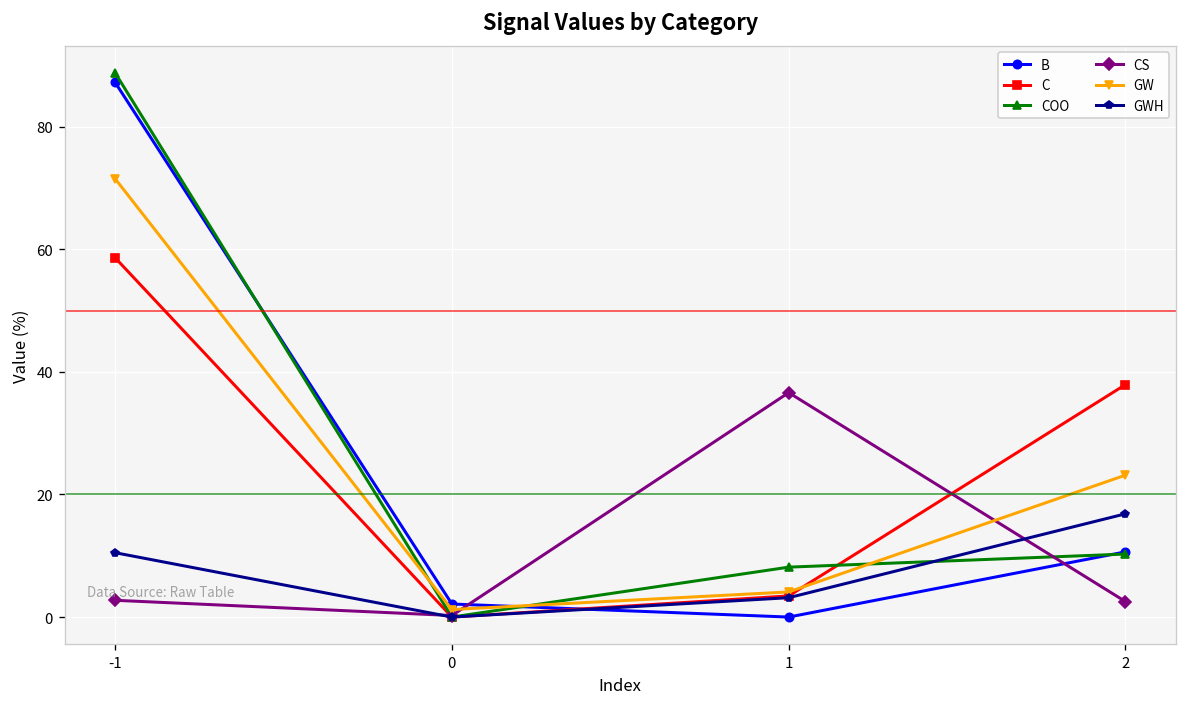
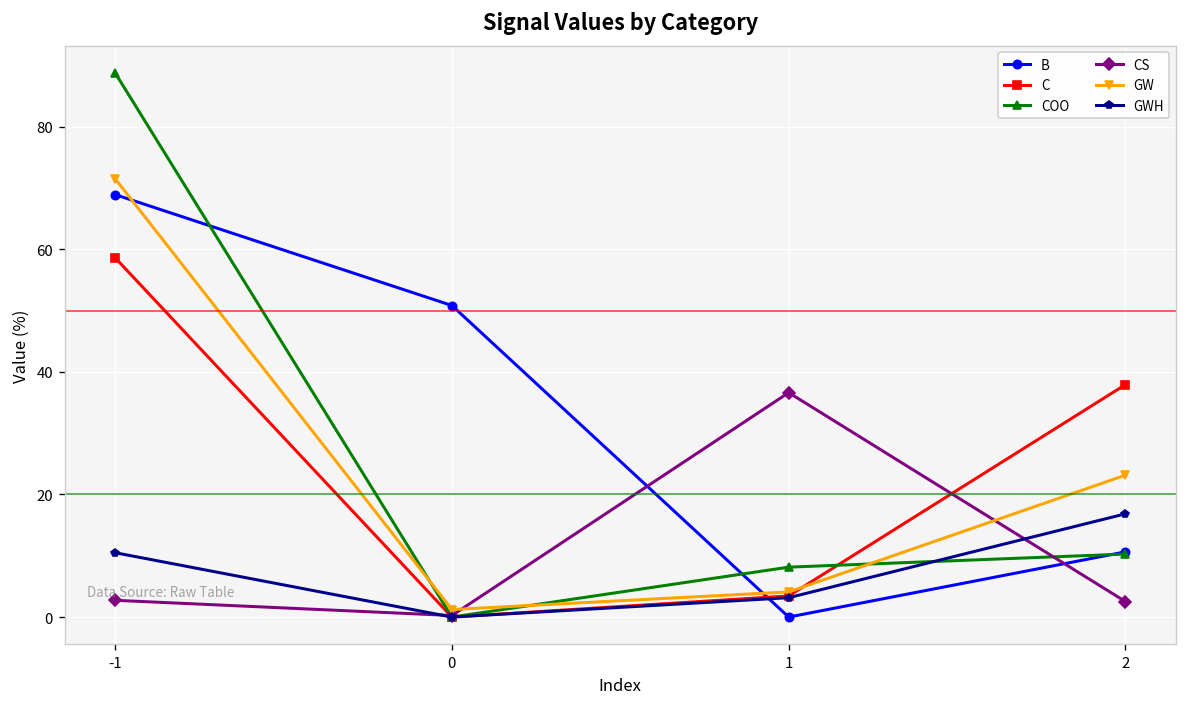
B, -1: 87 -> 69
B, 0: 2 -> 51
